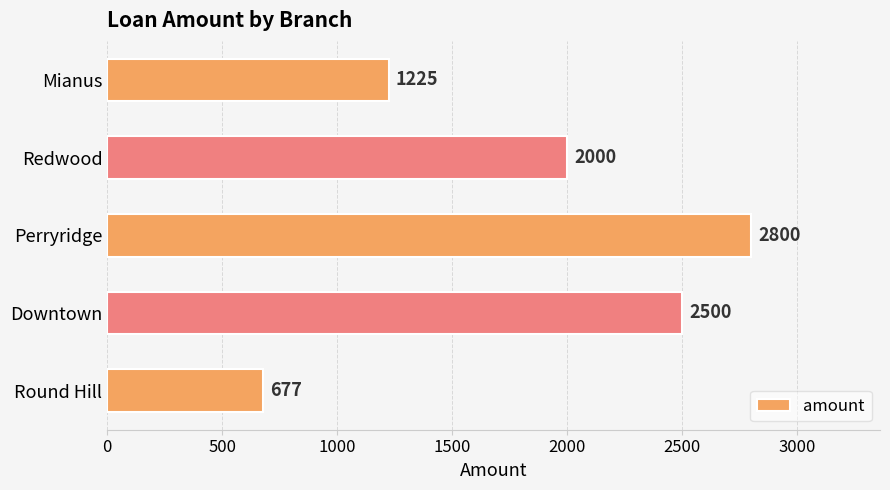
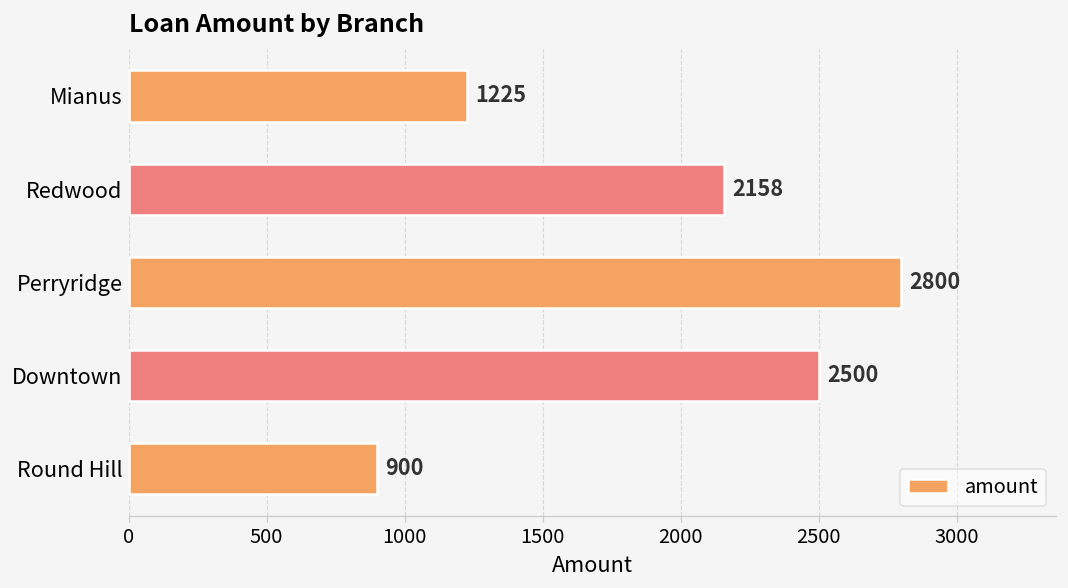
Redwood: 2000 -> 2158
Round Hill: 677 -> 900
